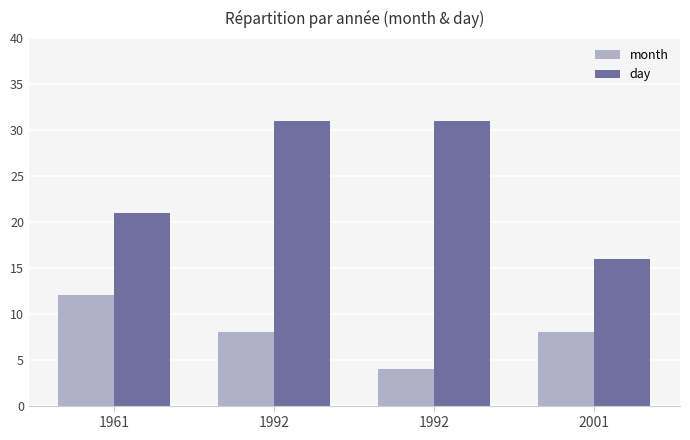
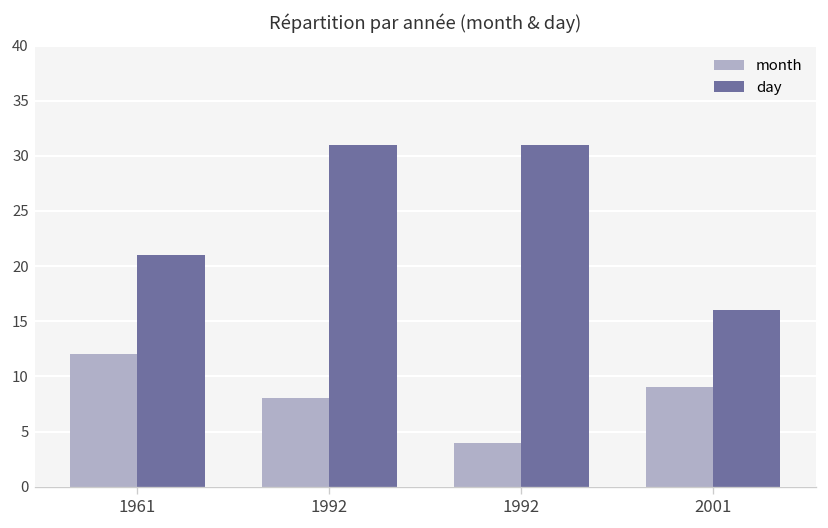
month, 2001: 8 -> 9
